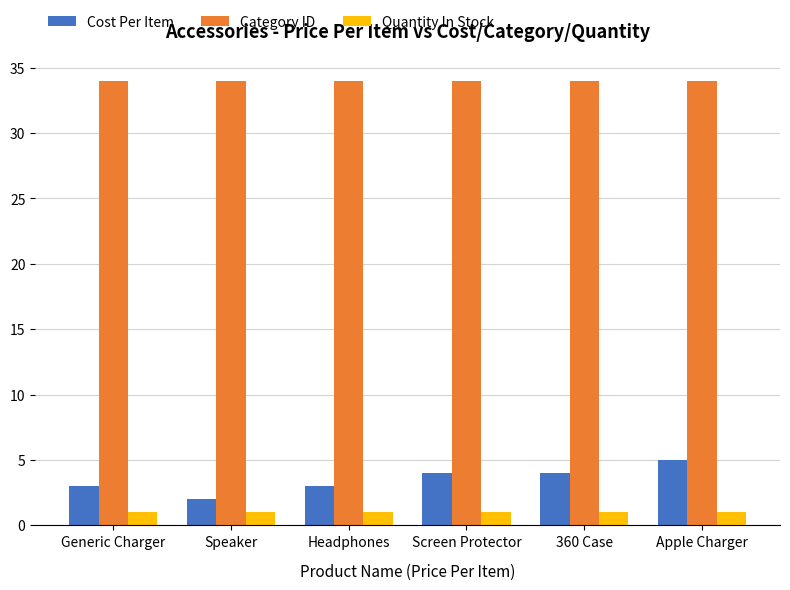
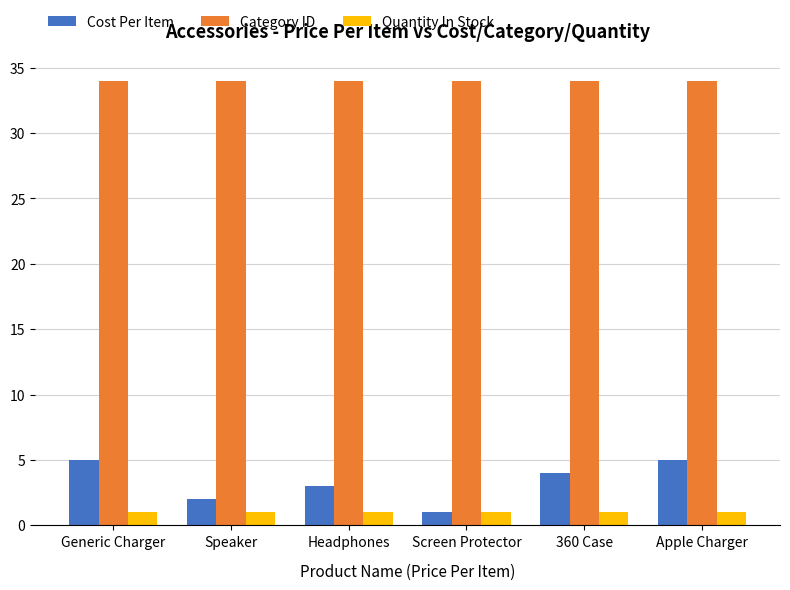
Cost Per Item, Generic Charger: 3 -> 5
Cost Per Item, Screen Protector: 4 -> 1
